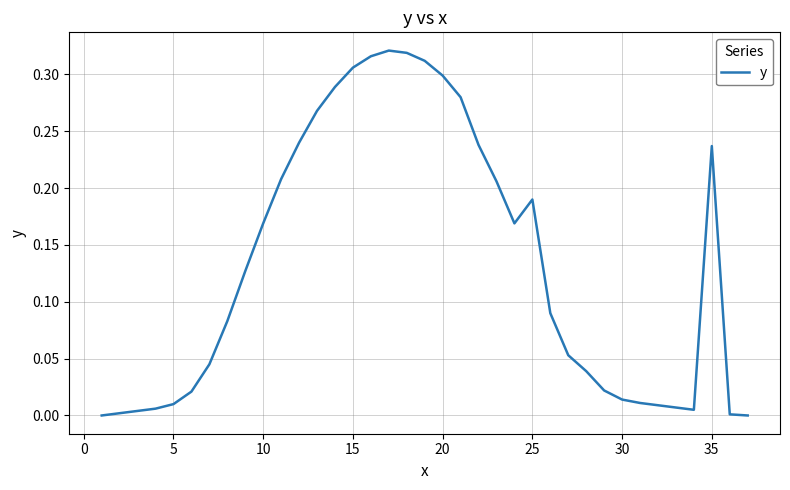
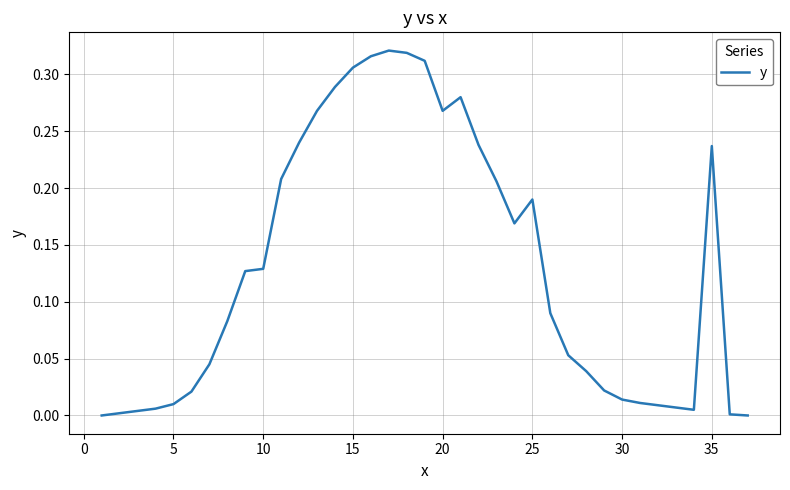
10: 0.169 -> 0.129
20: 0.299 -> 0.268
